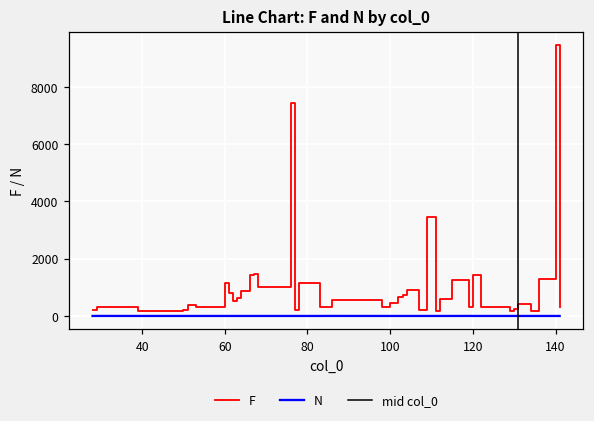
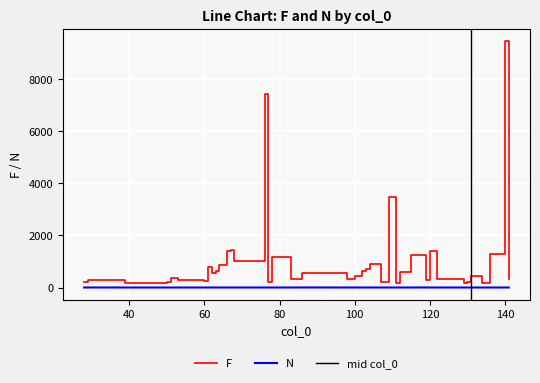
F, 60: 1100 -> 200
